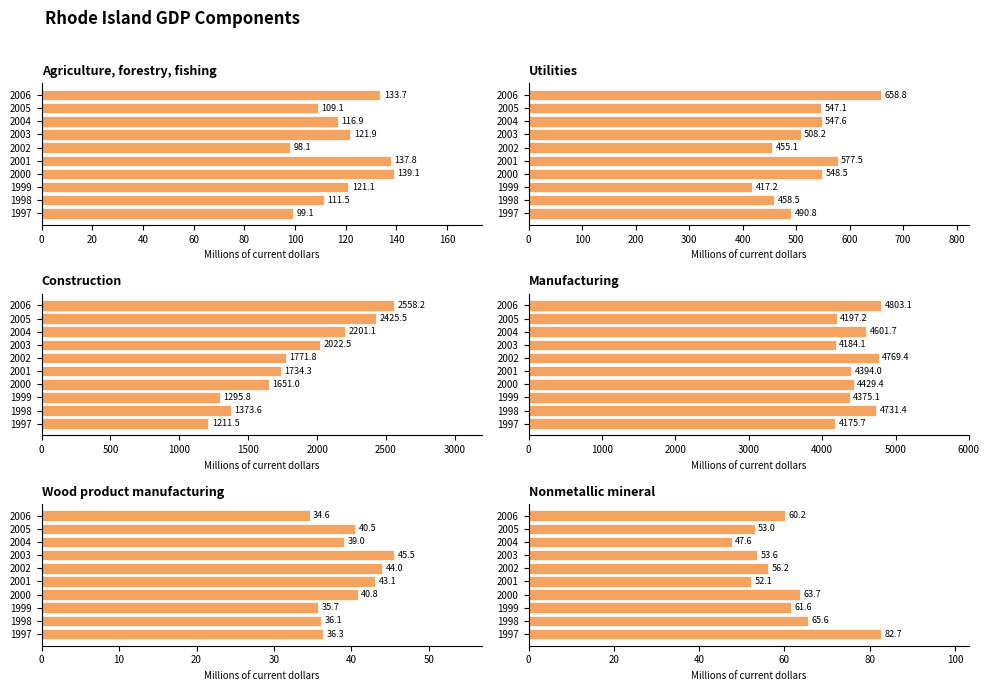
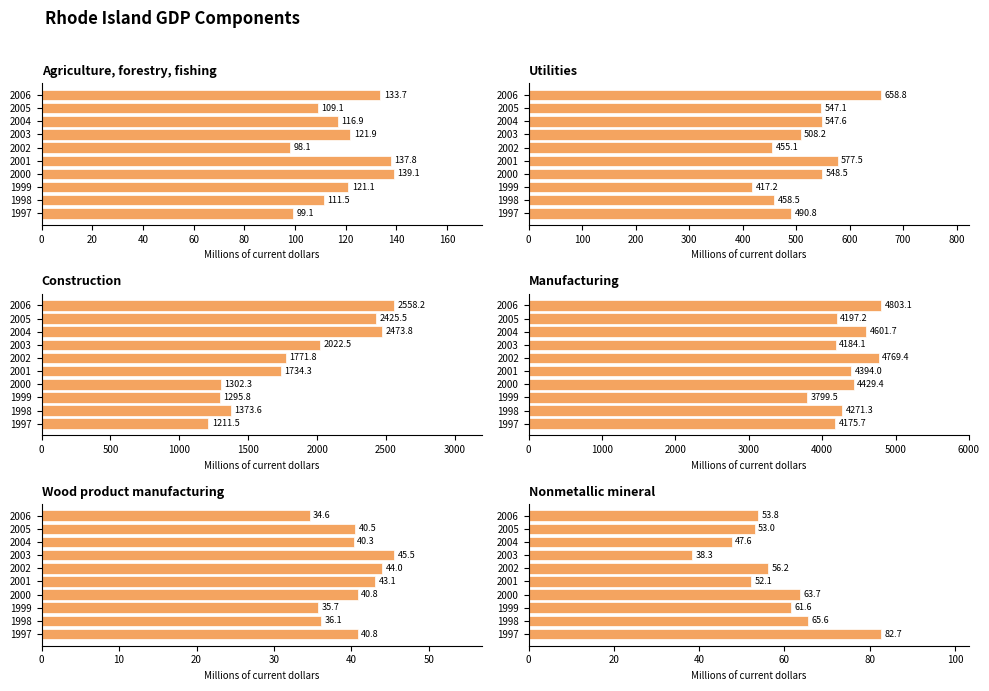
Construction, 2004: 2201.1 -> 2473.8
Construction, 2000: 1651.0 -> 1302.3
Manufacturing, 1999: 4375.1 -> 3799.5
Manufacturing, 1998: 4731.4 -> 4271.3
Wood product manufacturing, 2004: 39.0 -> 40.3
Wood product manufacturing, 1997: 36.3 -> 40.8
Nonmetallic mineral, 2006: 60.2 -> 53.8
Nonmetallic mineral, 2003: 53.6 -> 38.3
